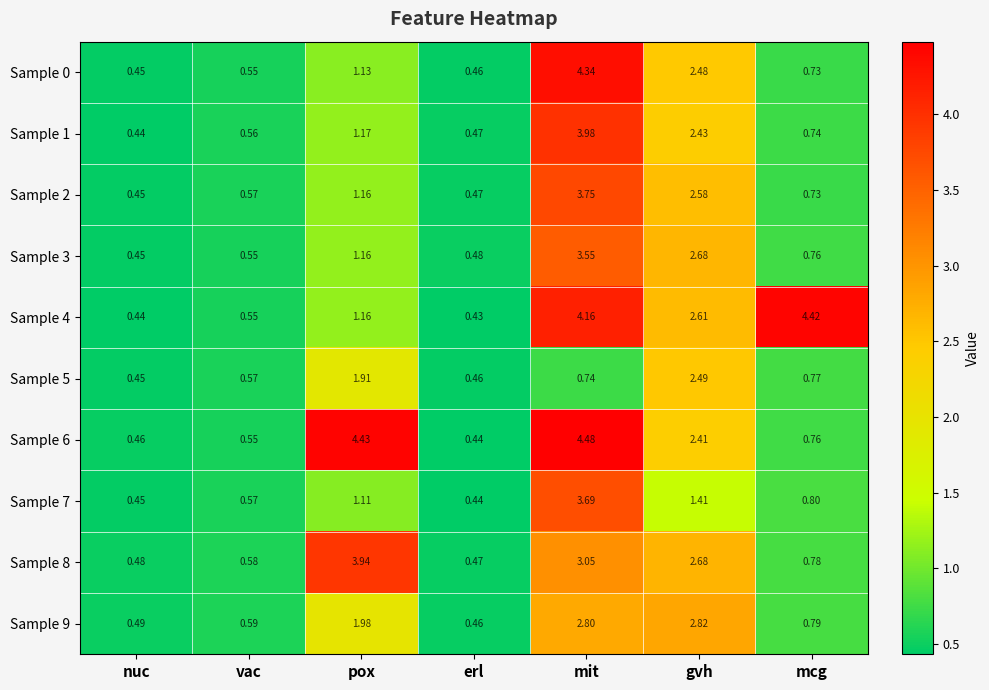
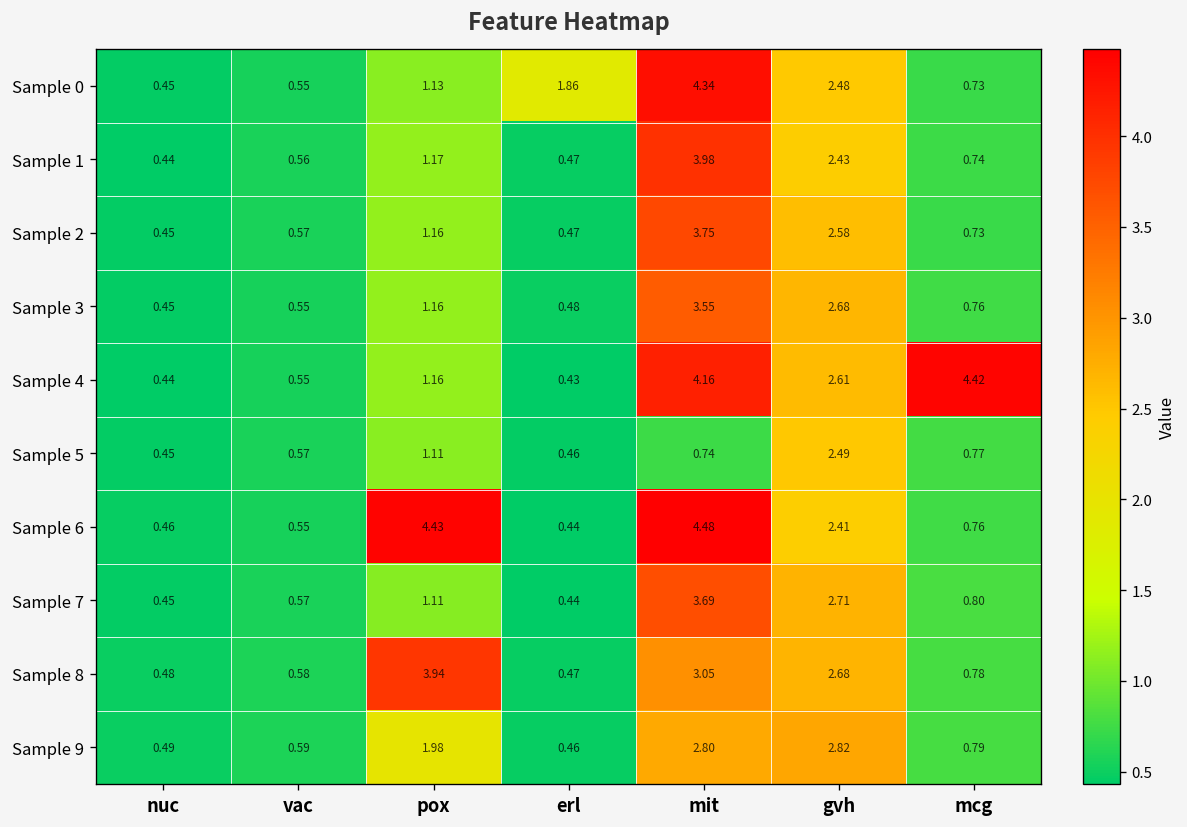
Sample 0, erl: 0.46 -> 1.86
Sample 5, pox: 1.91 -> 1.11
Sample 7, gvh: 1.41 -> 2.71
